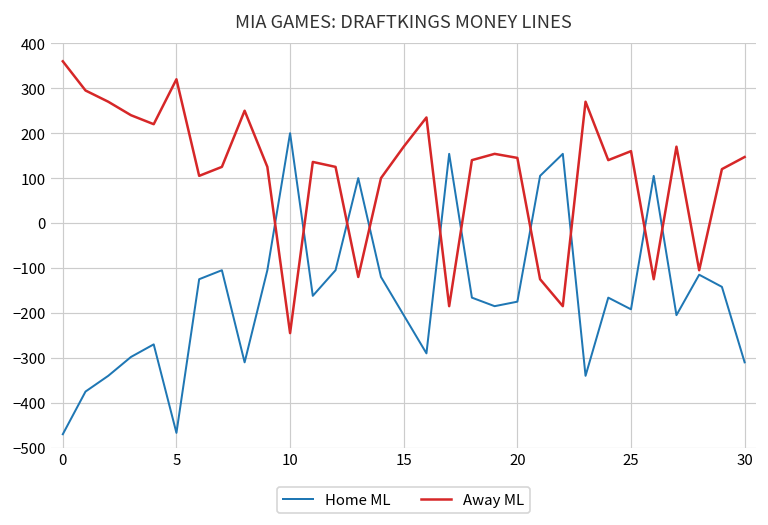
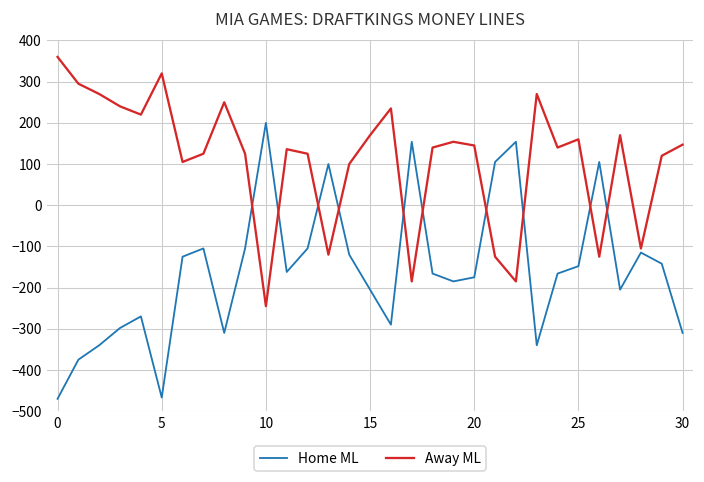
Home ML, 25: -190 -> -150
